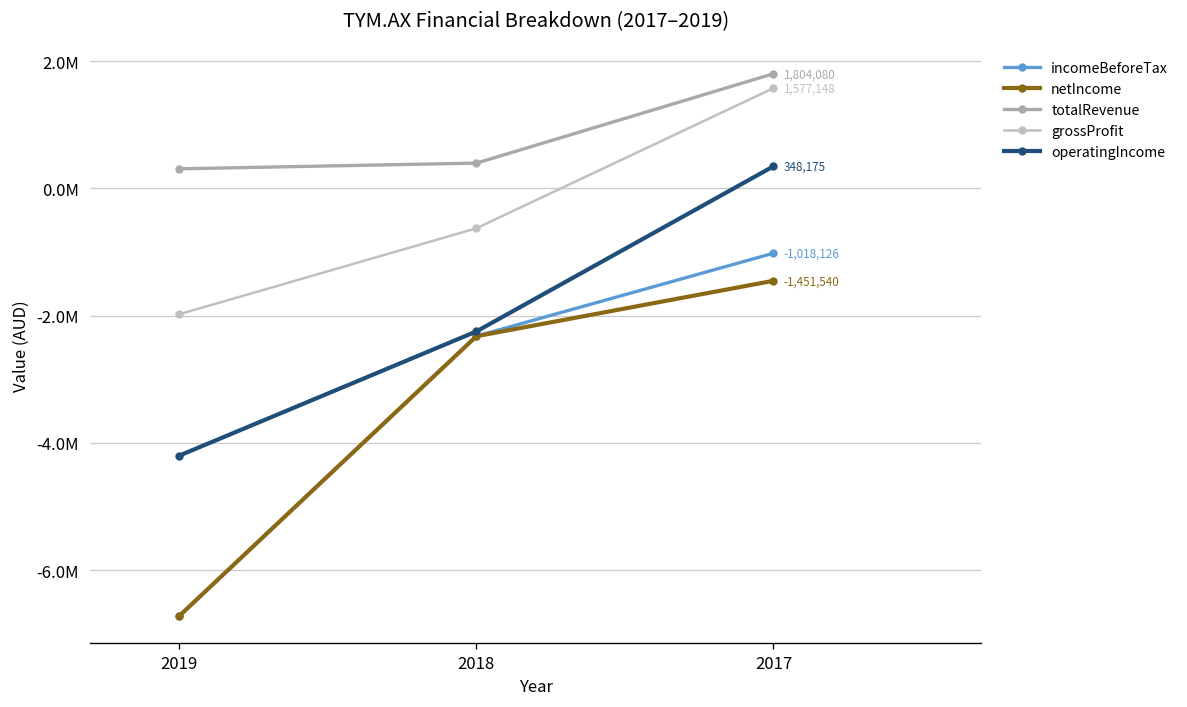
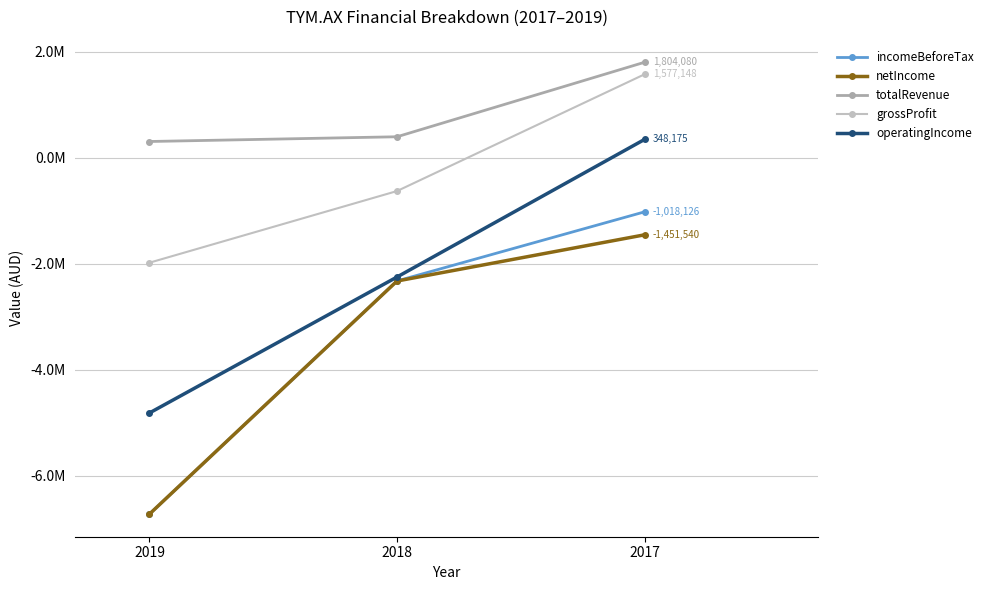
operatingIncome, 2019: -4200000 -> -4800000
